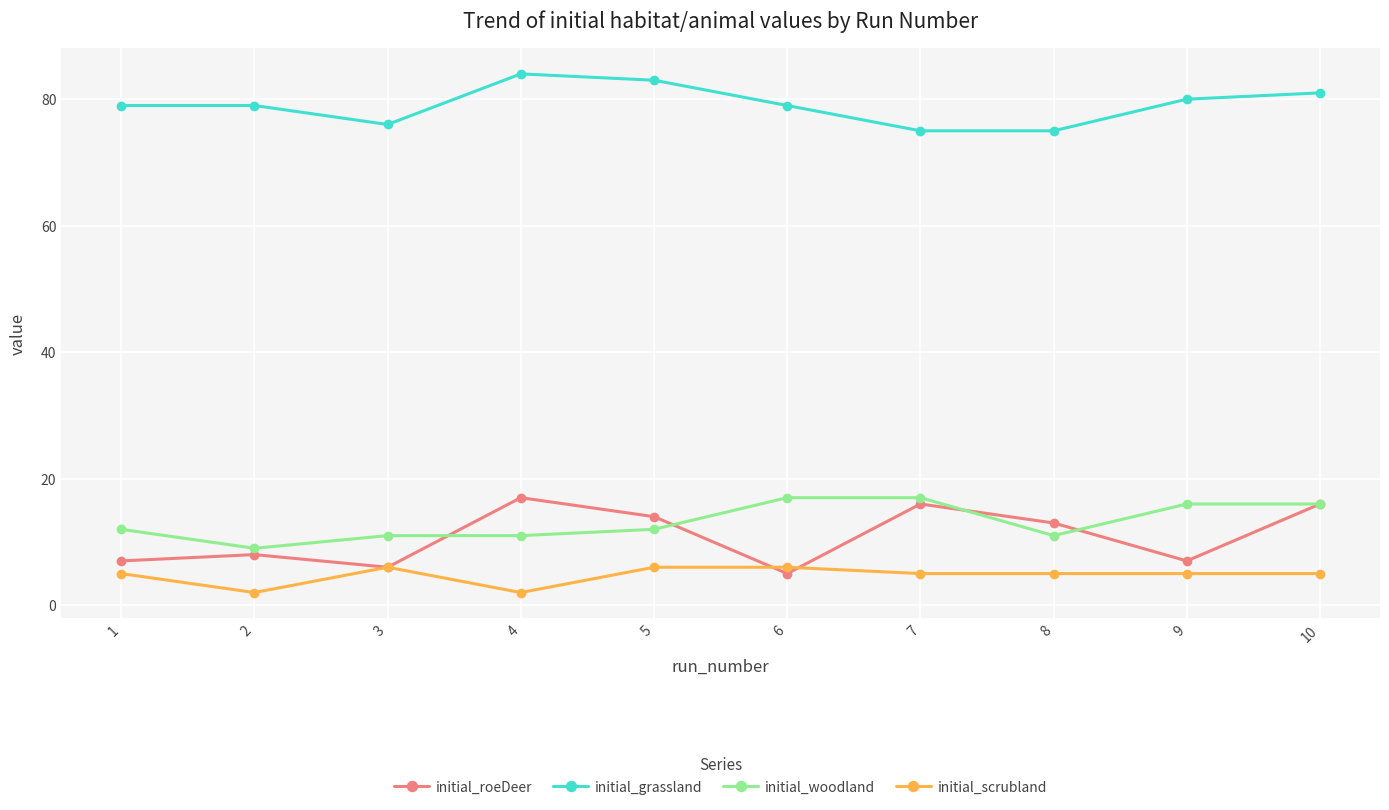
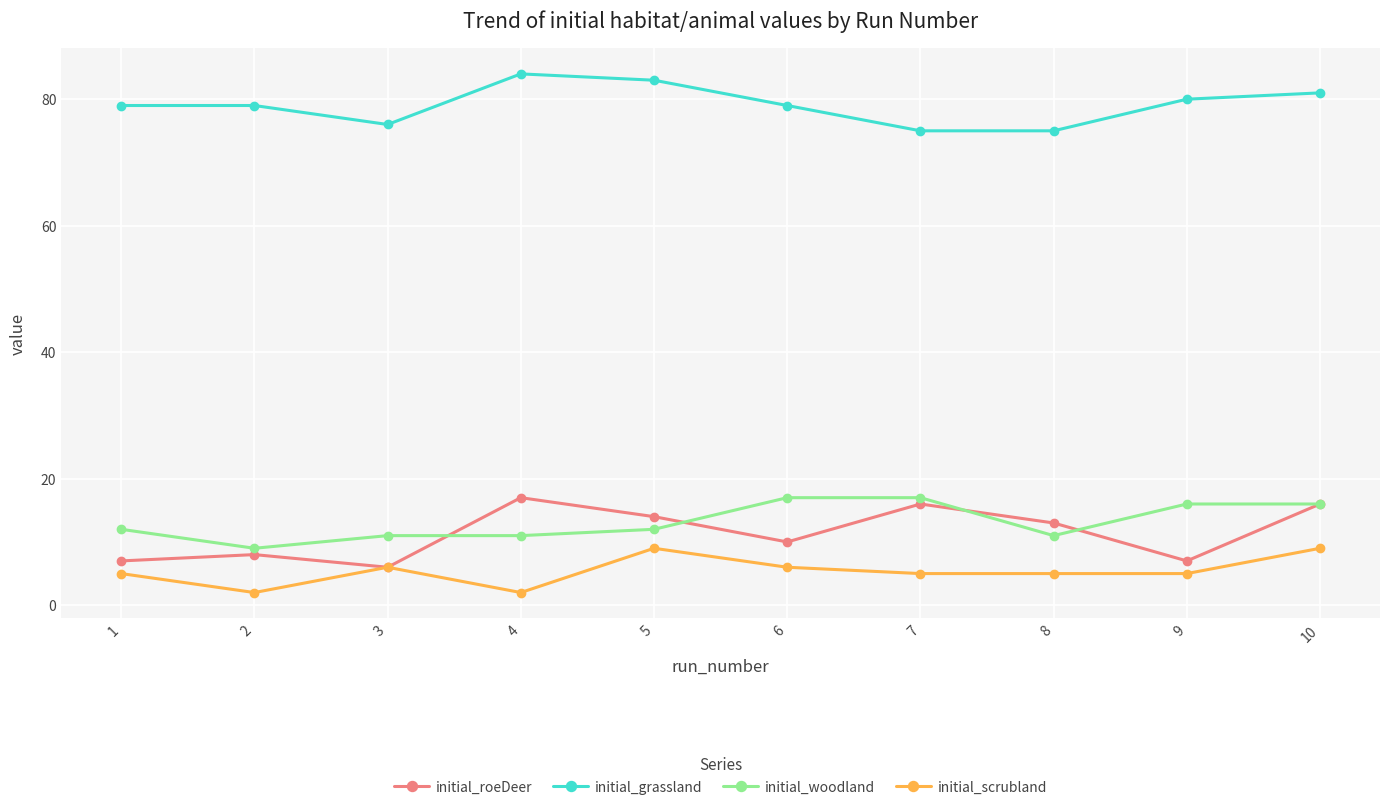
initial_scrubland, 5: 6 -> 9
initial_roeDeer, 6: 5 -> 10
initial_scrubland, 10: 5 -> 9
